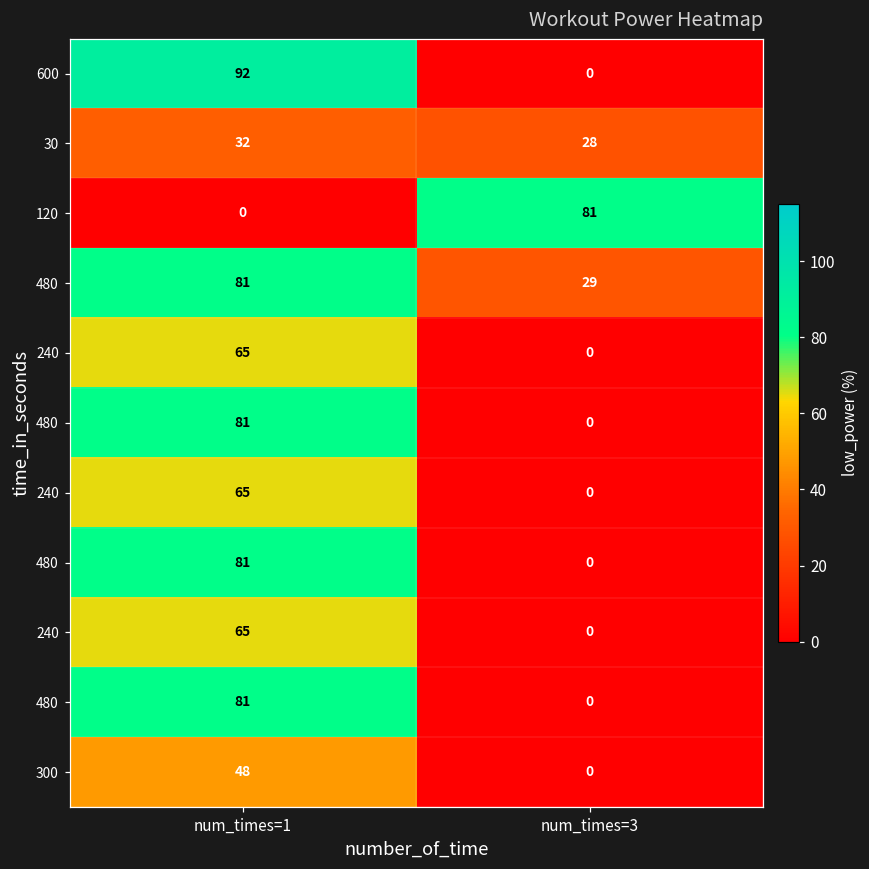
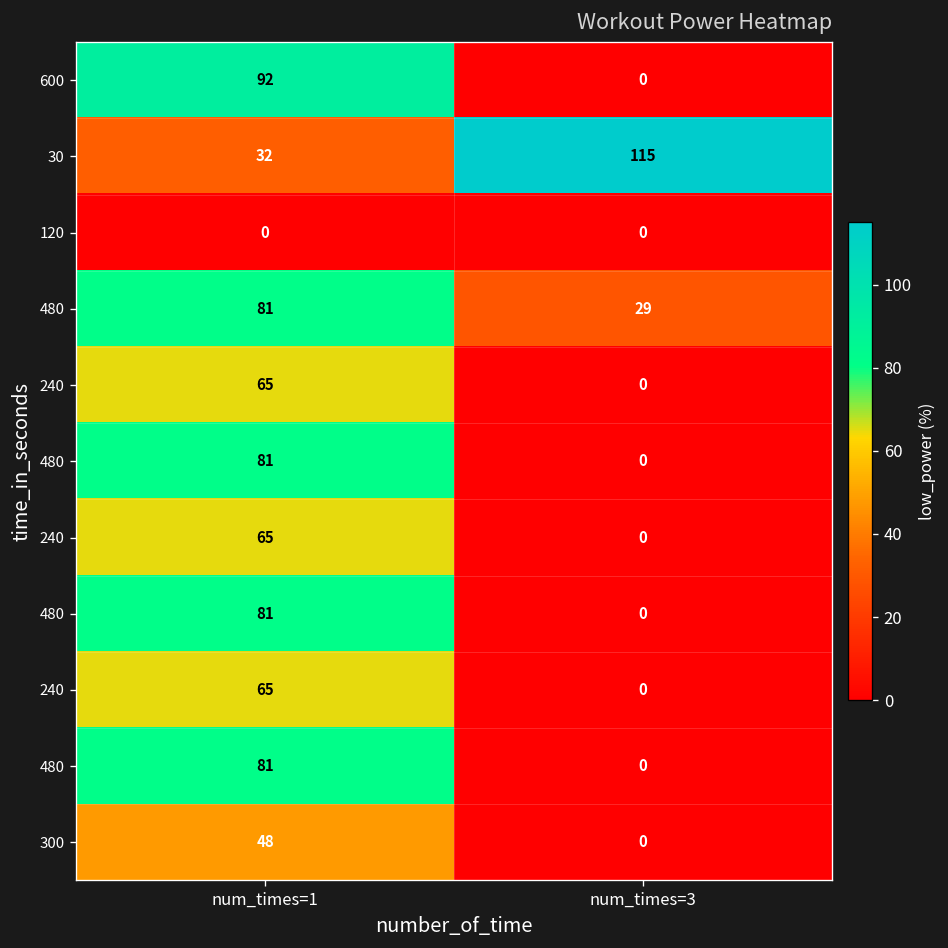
30, num_times=3: 28 -> 115
120, num_times=3: 81 -> 0
